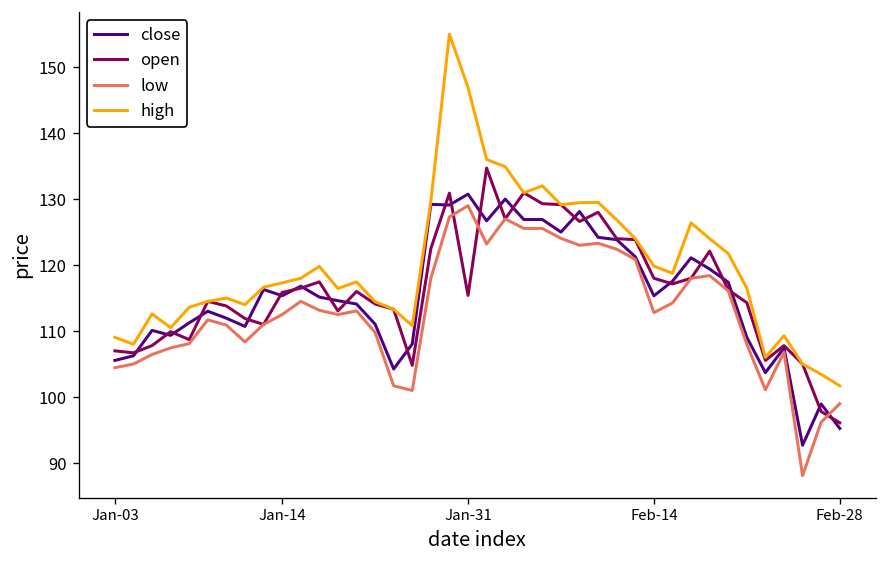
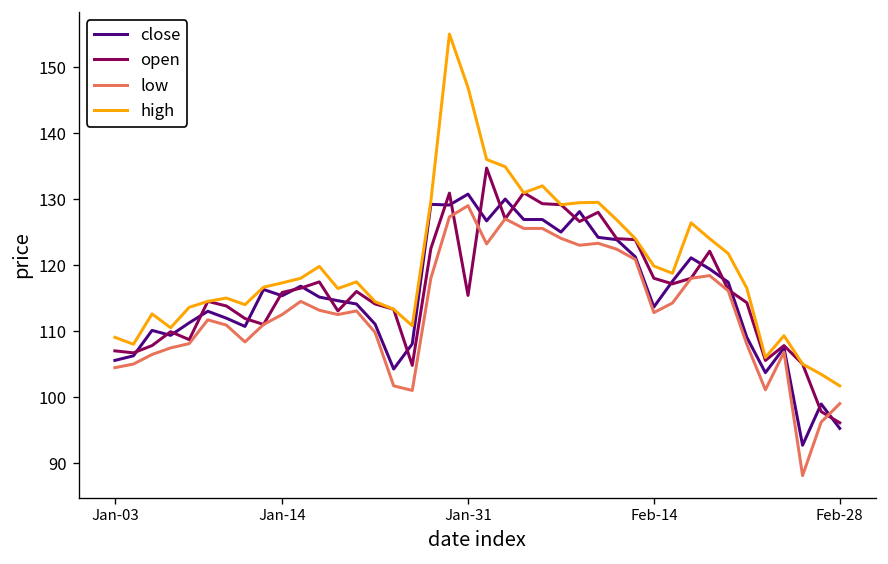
close, Feb-14: 115 -> 114
